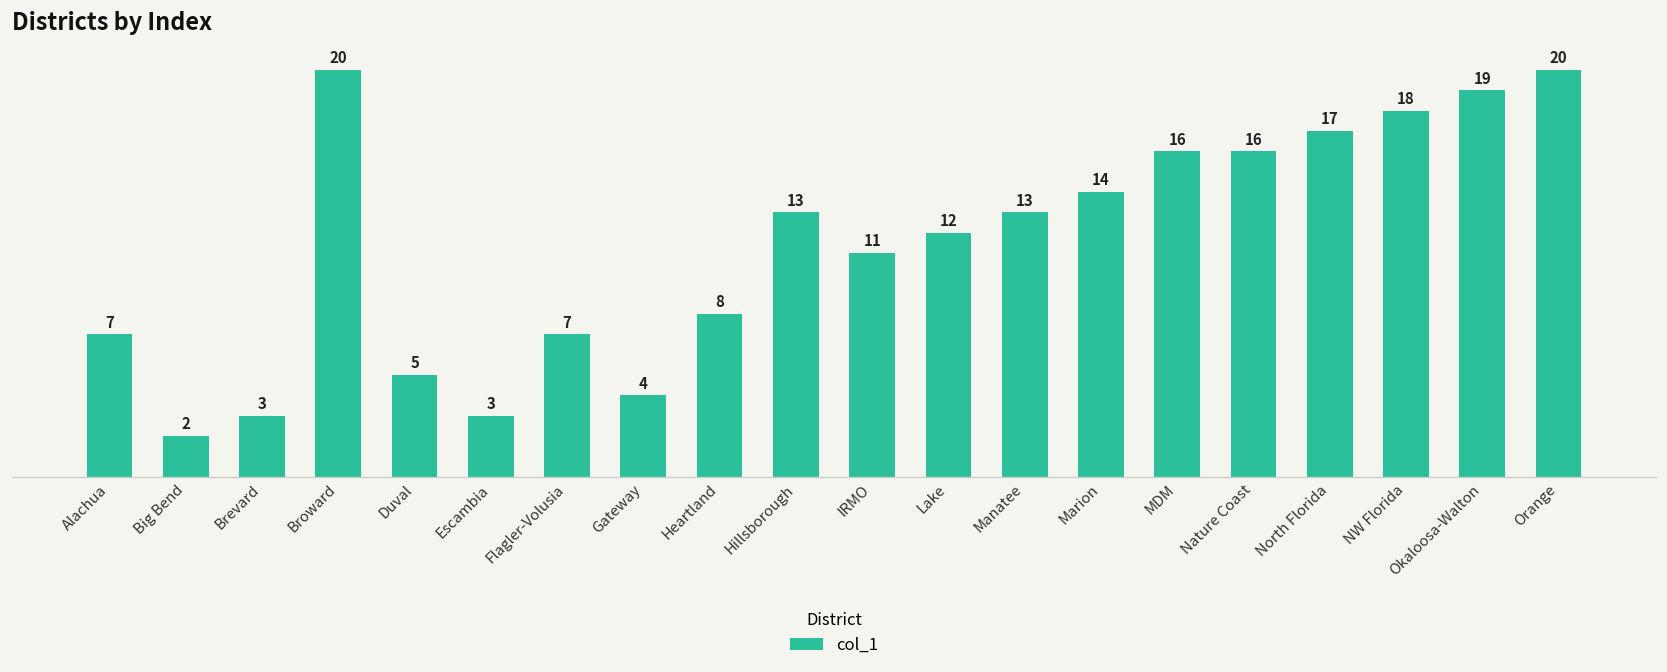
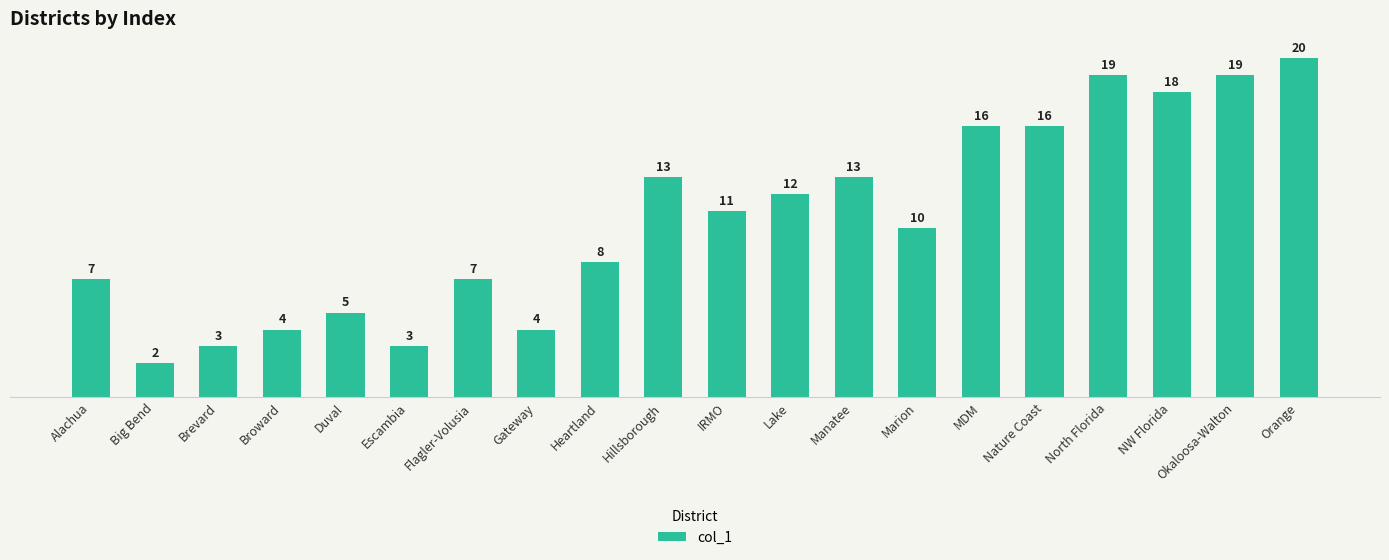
Broward: 20 -> 4
Marion: 14 -> 10
North Florida: 17 -> 19
